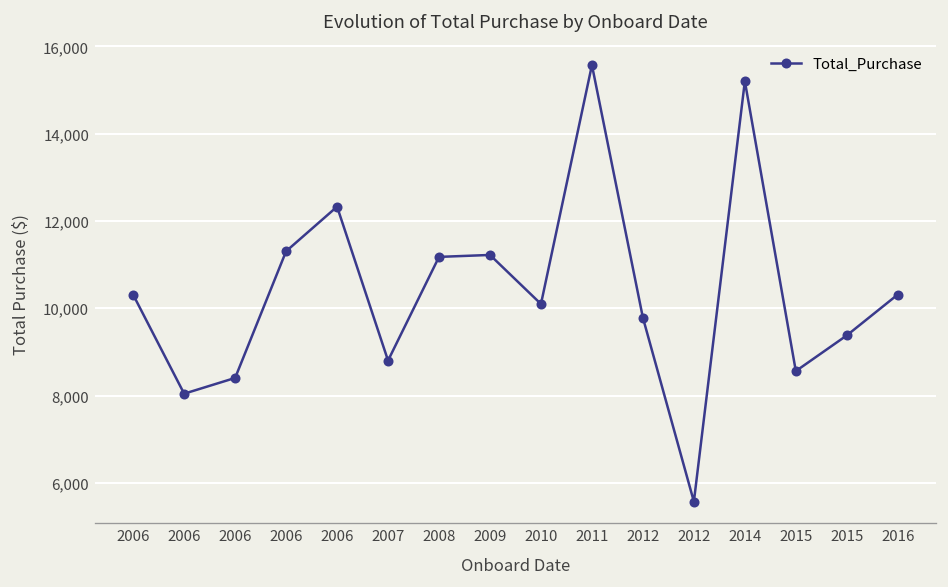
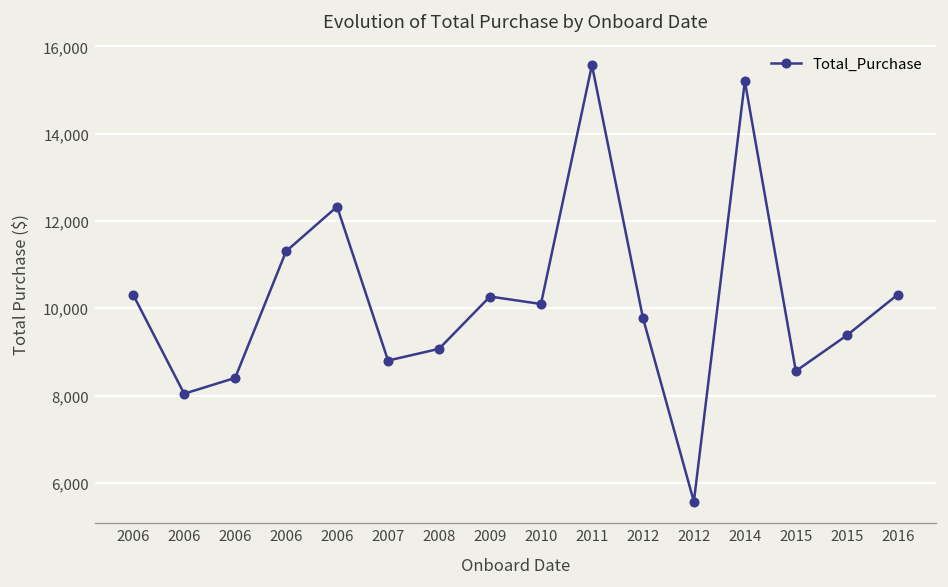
2008: 11,200 -> 9,100
2009: 11,200 -> 10,300
